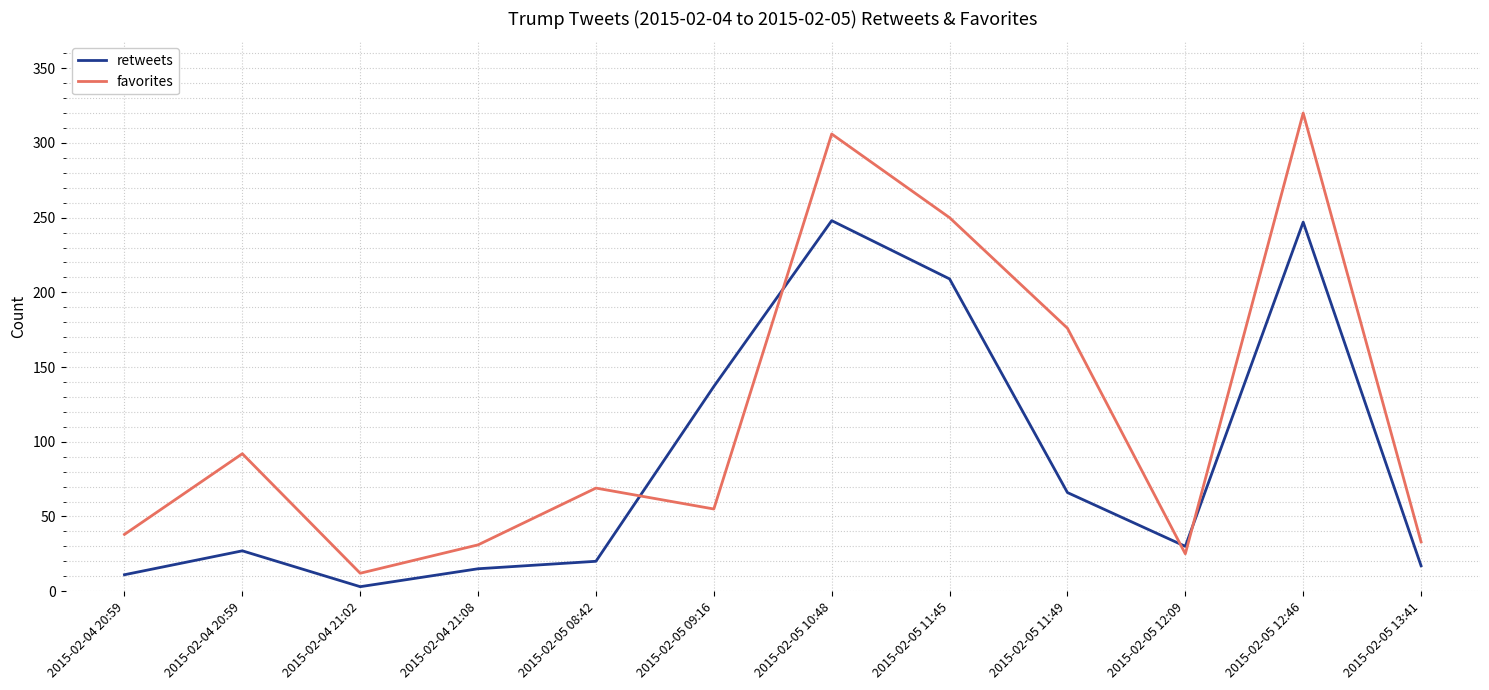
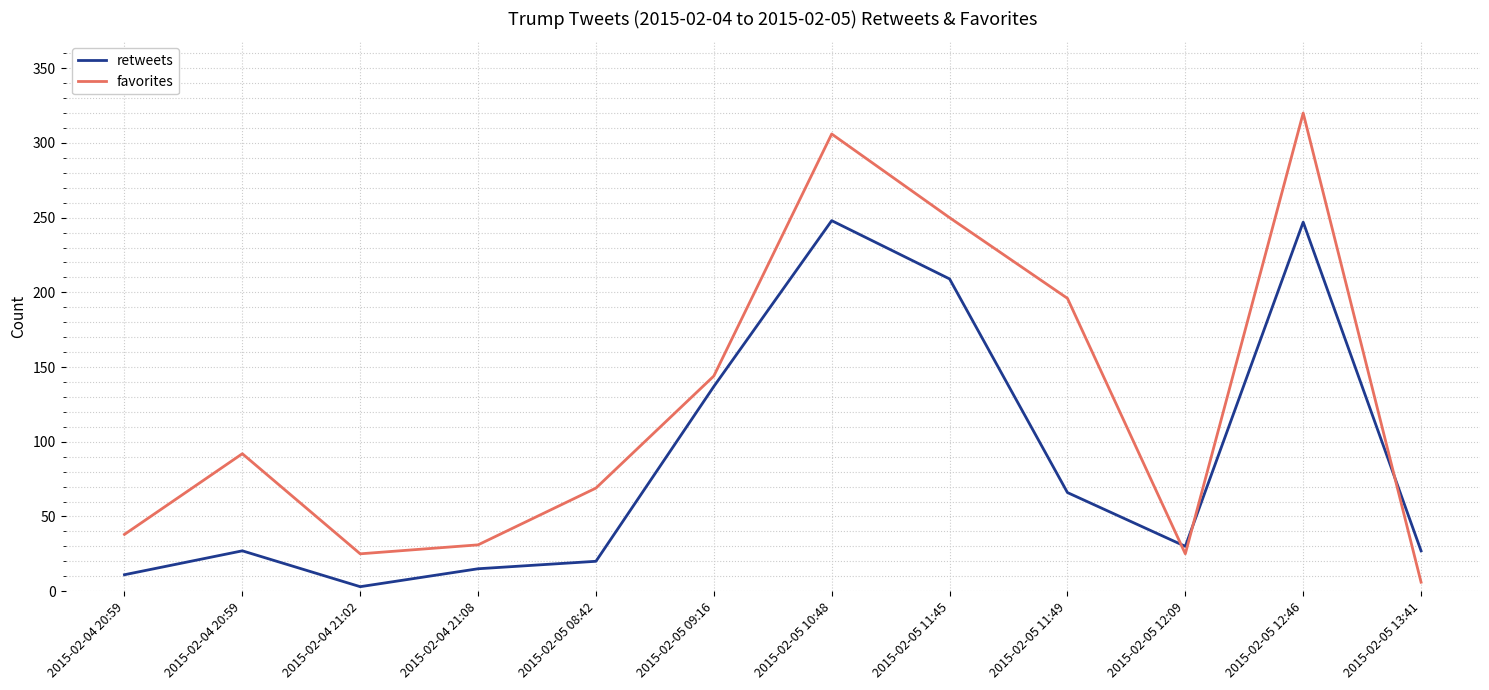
favorites, 2015-02-04 21:02: 12 -> 25
favorites, 2015-02-05 09:16: 55 -> 144
favorites, 2015-02-05 11:49: 176 -> 196
retweets, 2015-02-05 13:41: 17 -> 27
favorites, 2015-02-05 13:41: 33 -> 6
